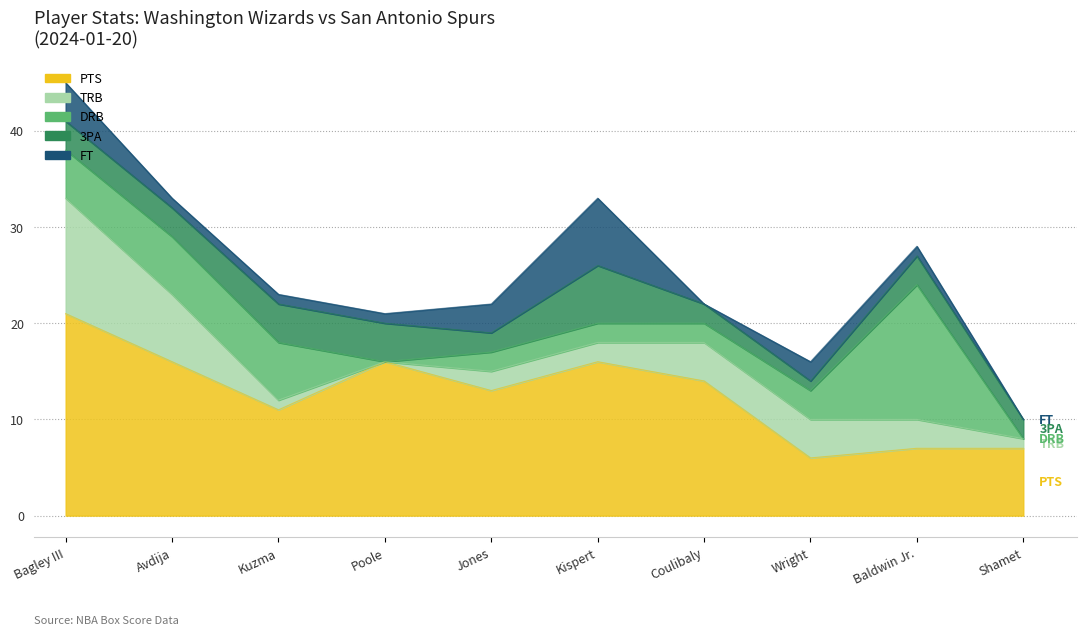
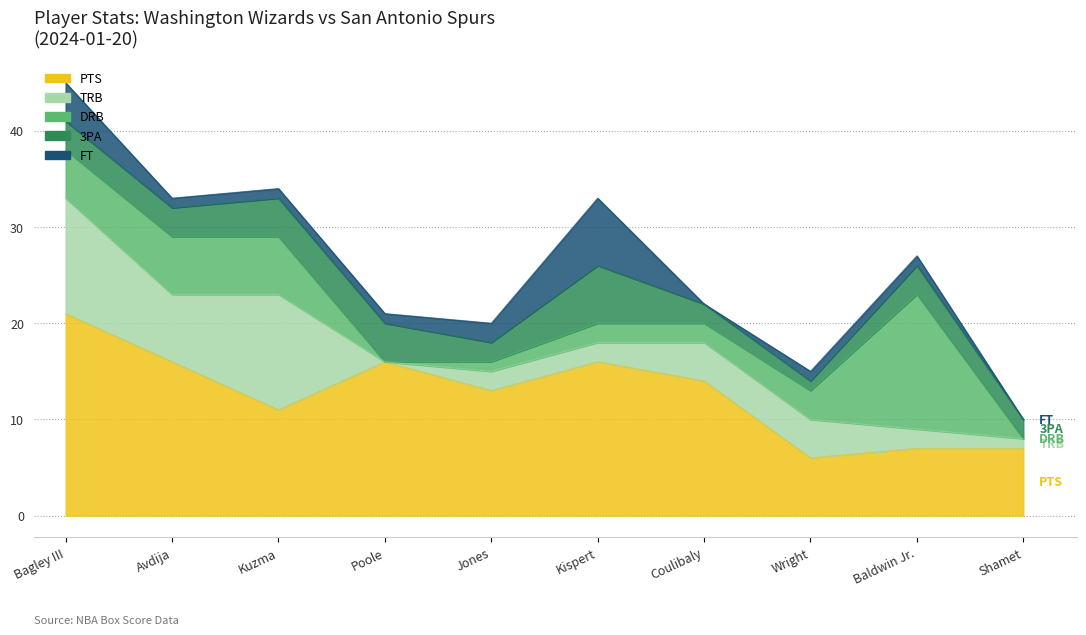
TRB, Kuzma: 1 -> 12
DRB, Jones: 2 -> 1
FT, Jones: 3 -> 2
FT, Wright: 2 -> 1
TRB, Baldwin Jr.: 3 -> 2
